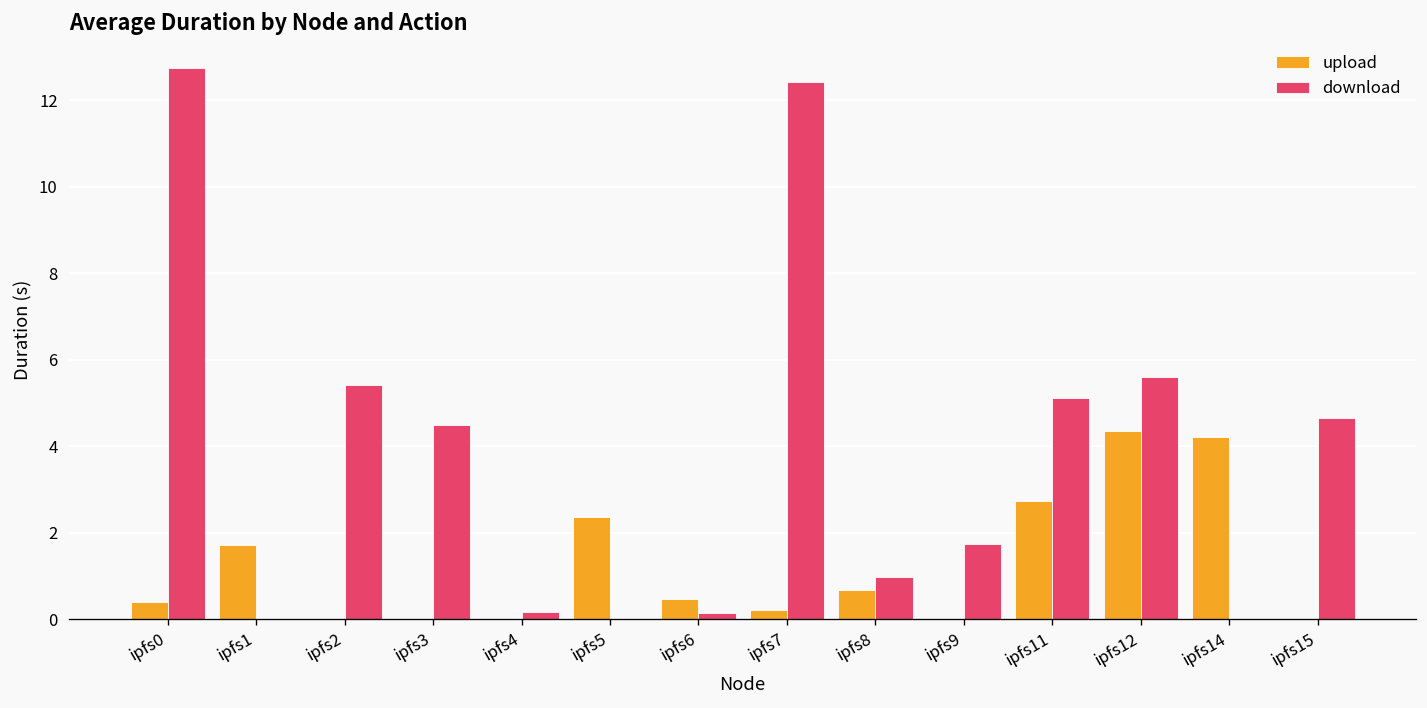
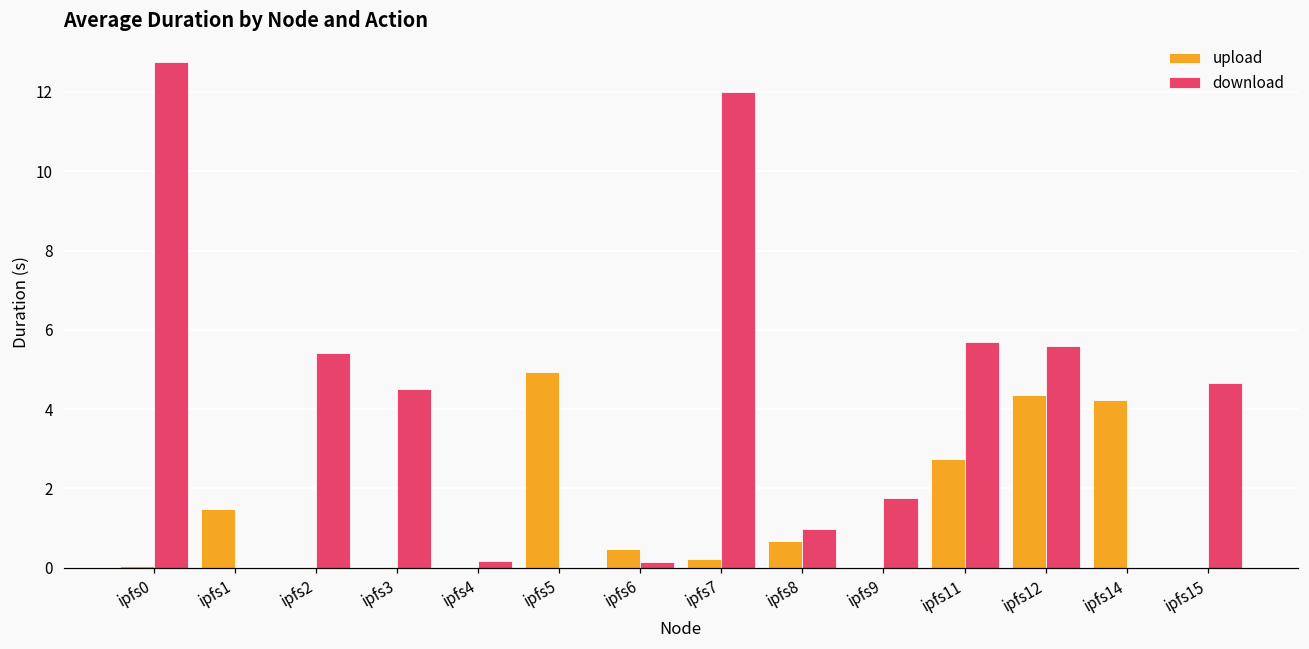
upload, ipfs0: 0.4 -> 0.0
upload, ipfs1: 1.7 -> 1.5
upload, ipfs5: 2.4 -> 4.9
download, ipfs7: 12.4 -> 12.0
download, ipfs11: 5.1 -> 5.7
